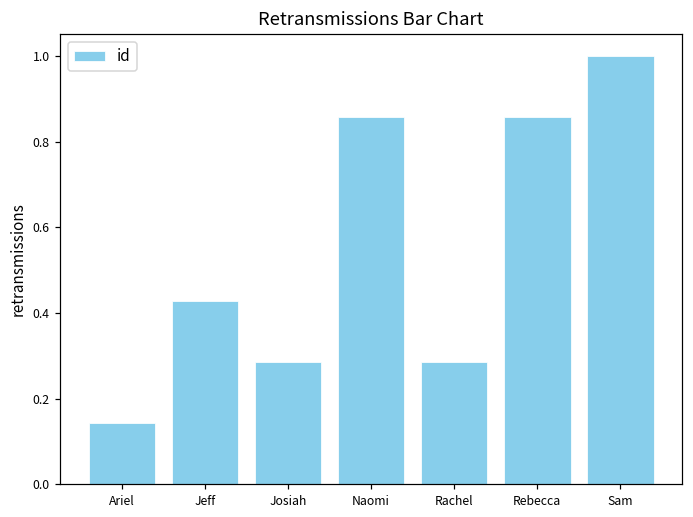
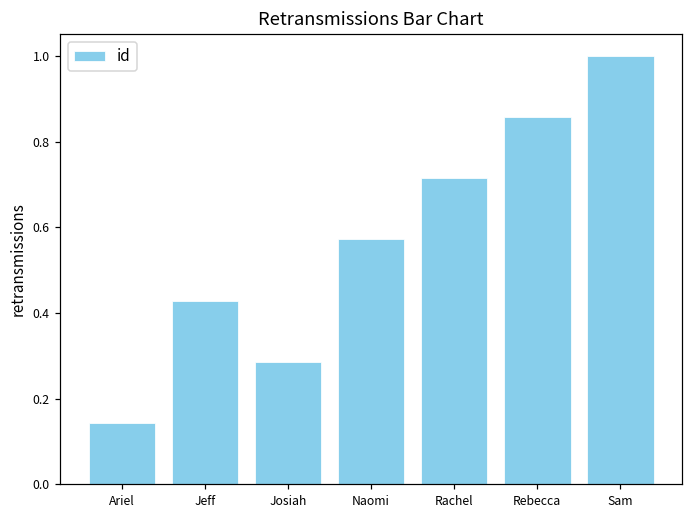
Naomi: 0.86 -> 0.57
Rachel: 0.29 -> 0.71
